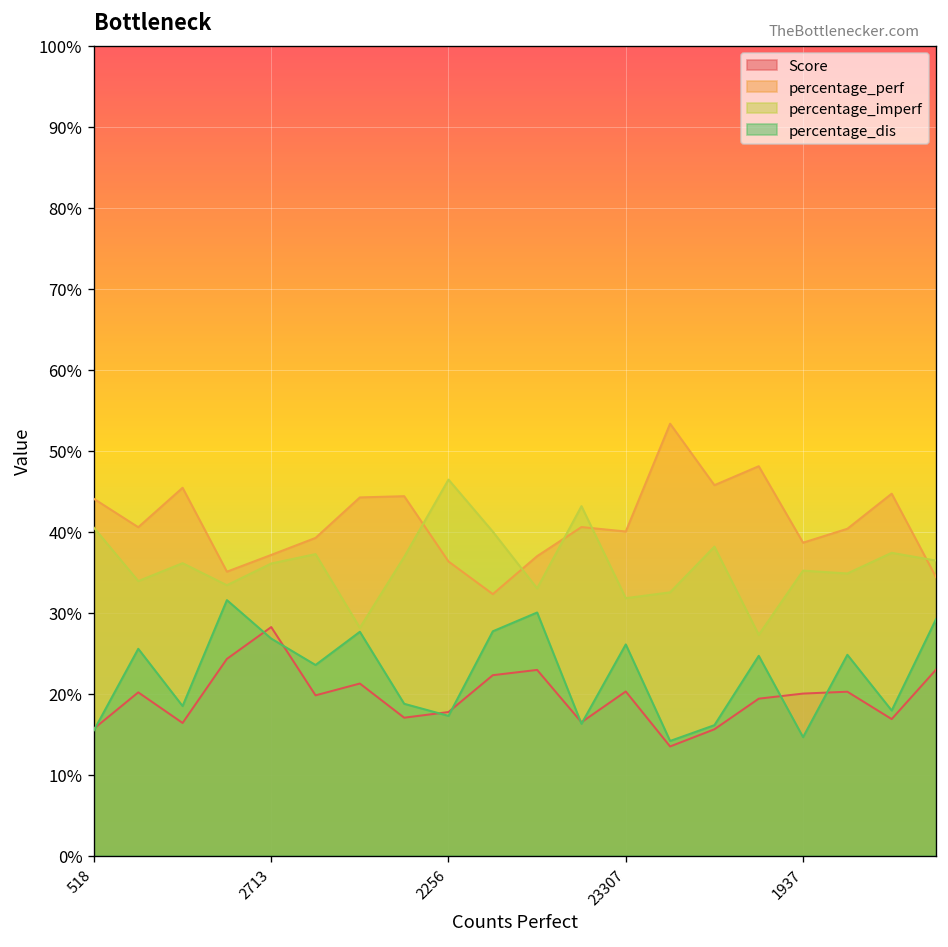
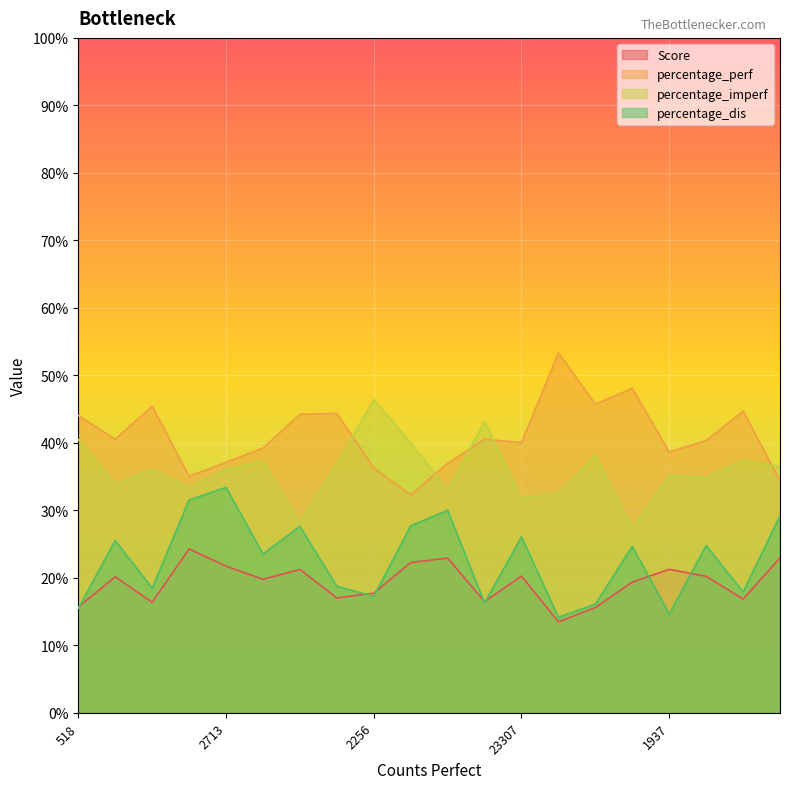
Score, 2713: 28% -> 22%
percentage_dis, 2713: 27% -> 33%
Score, 1937: 20% -> 21%
